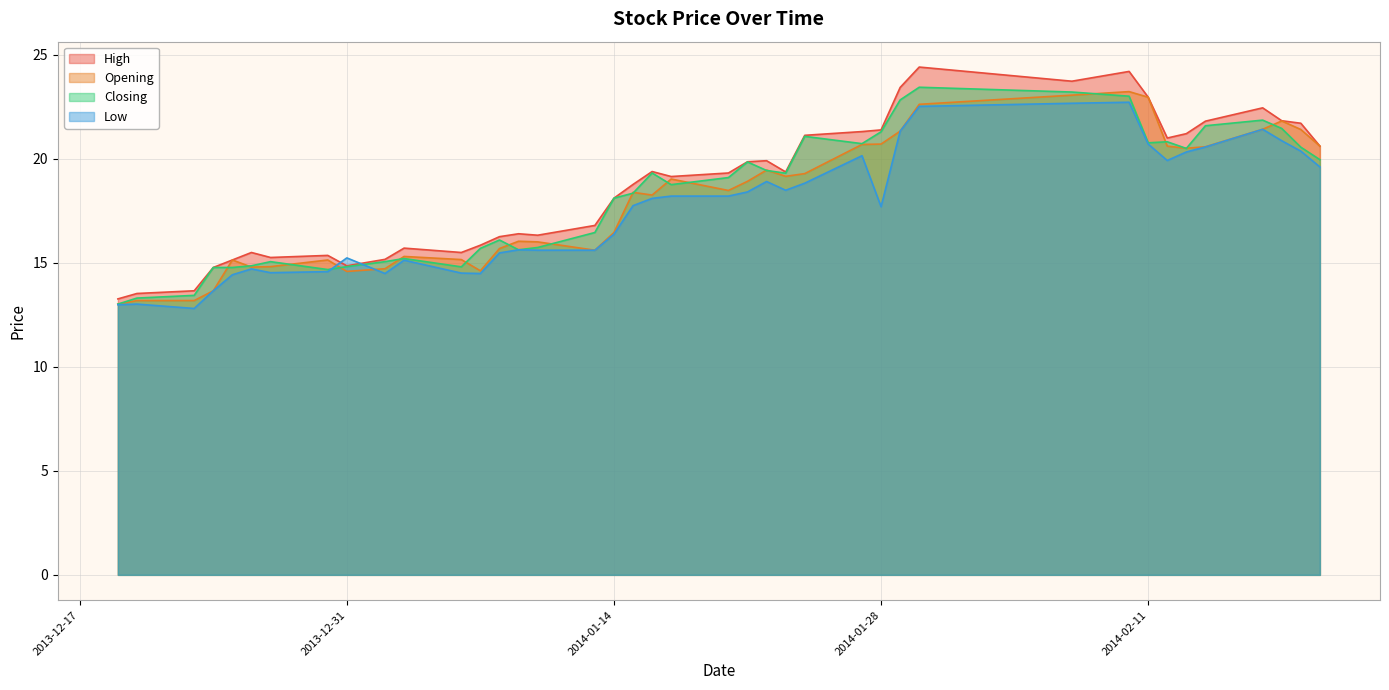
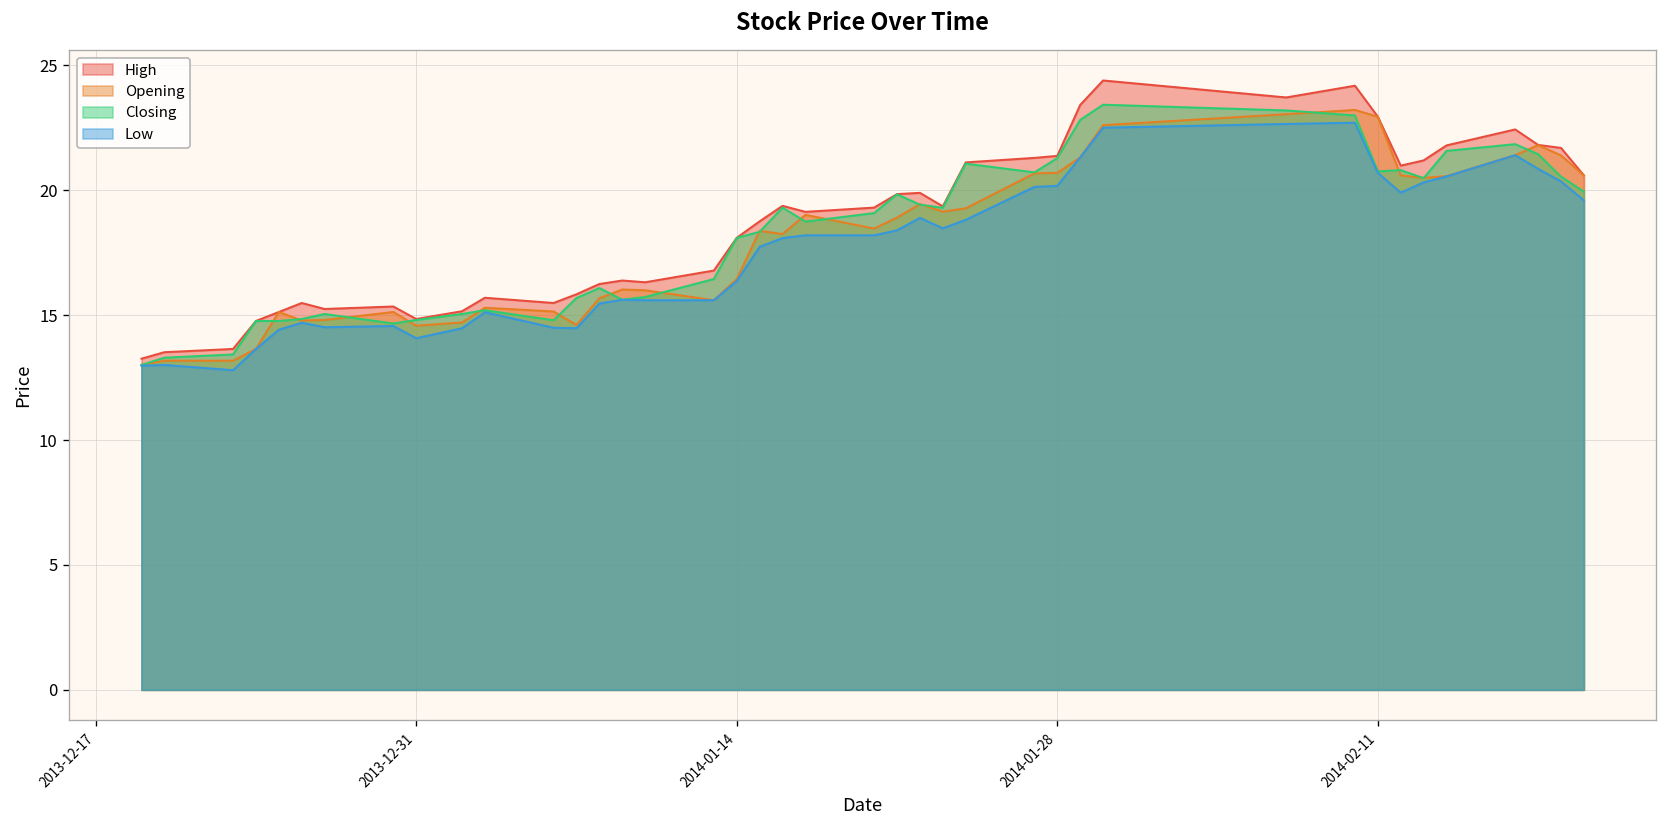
Low, 2013-12-31: 15.2 -> 14.1
Low, 2014-01-28: 17.7 -> 20.2
